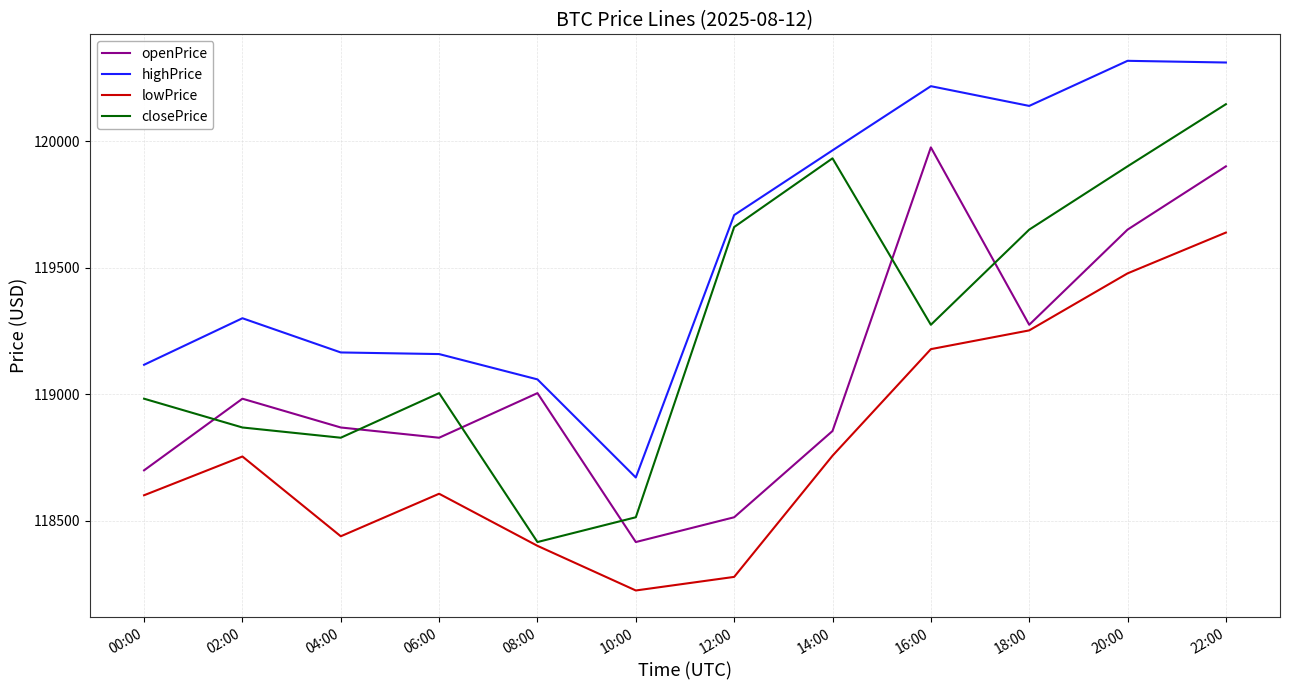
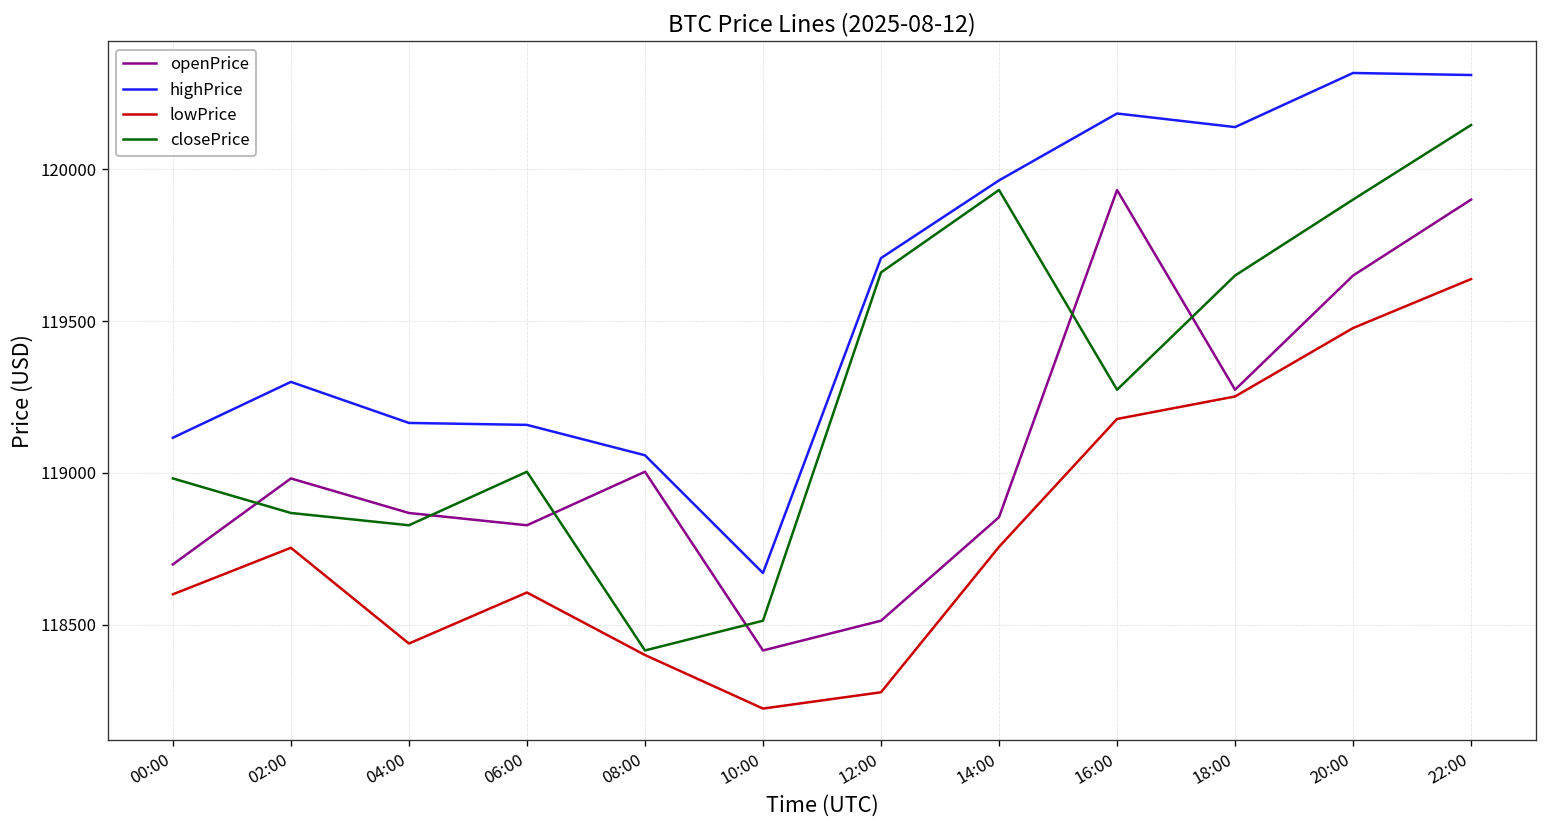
openPrice, 16:00: 119980 -> 119930
highPrice, 16:00: 120220 -> 120180
